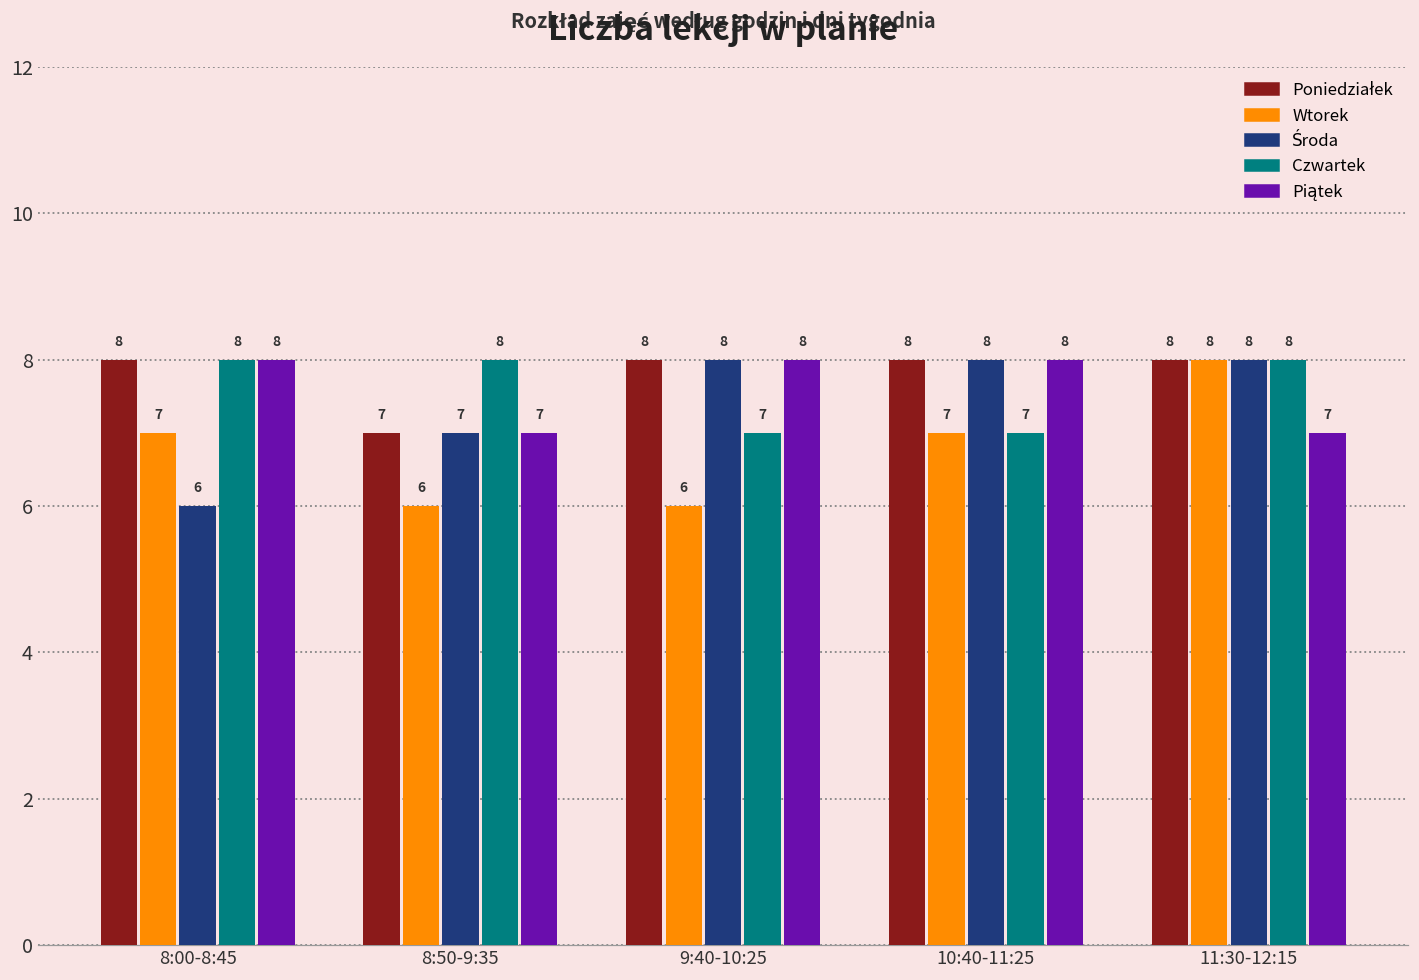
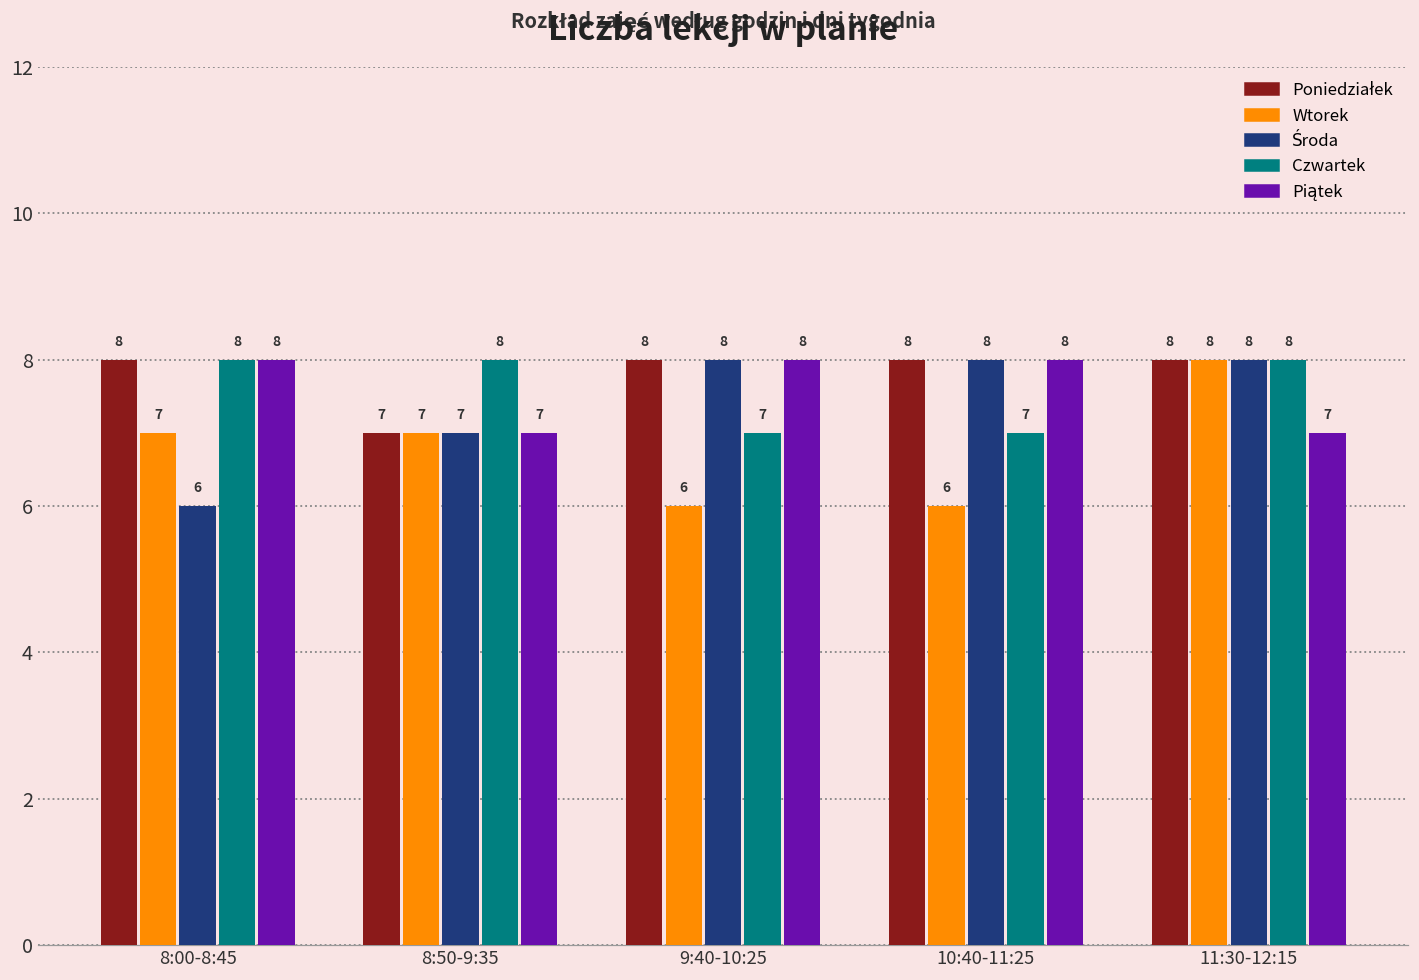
Wtorek, 8:50-9:35: 6 -> 7
Wtorek, 10:40-11:25: 7 -> 6
